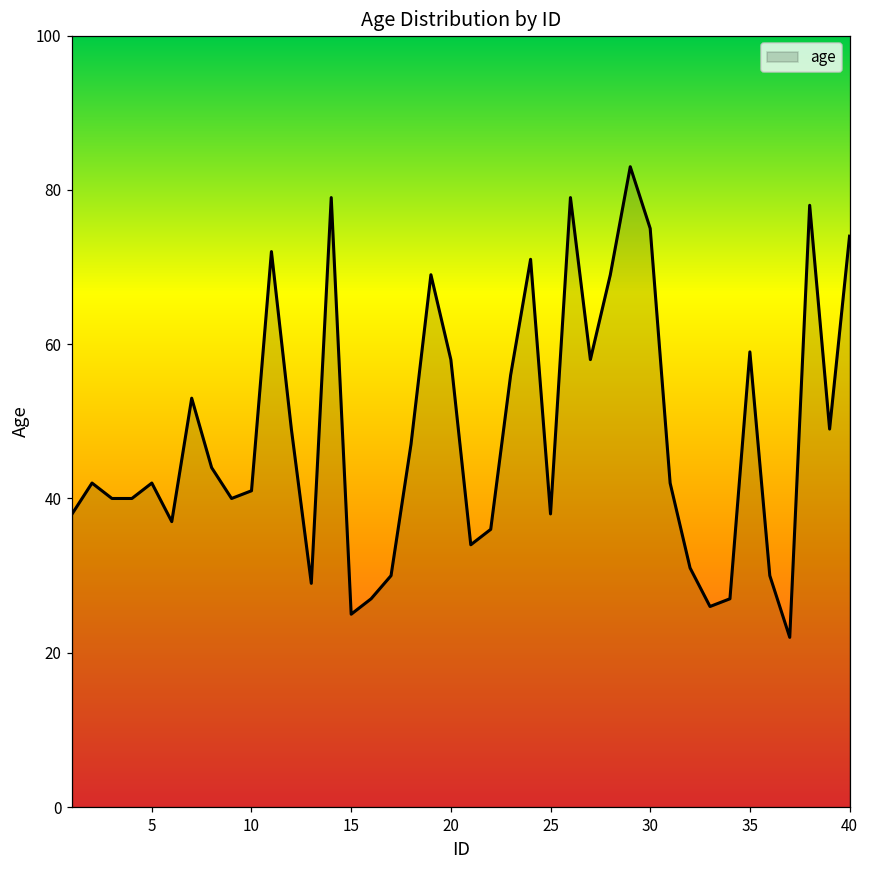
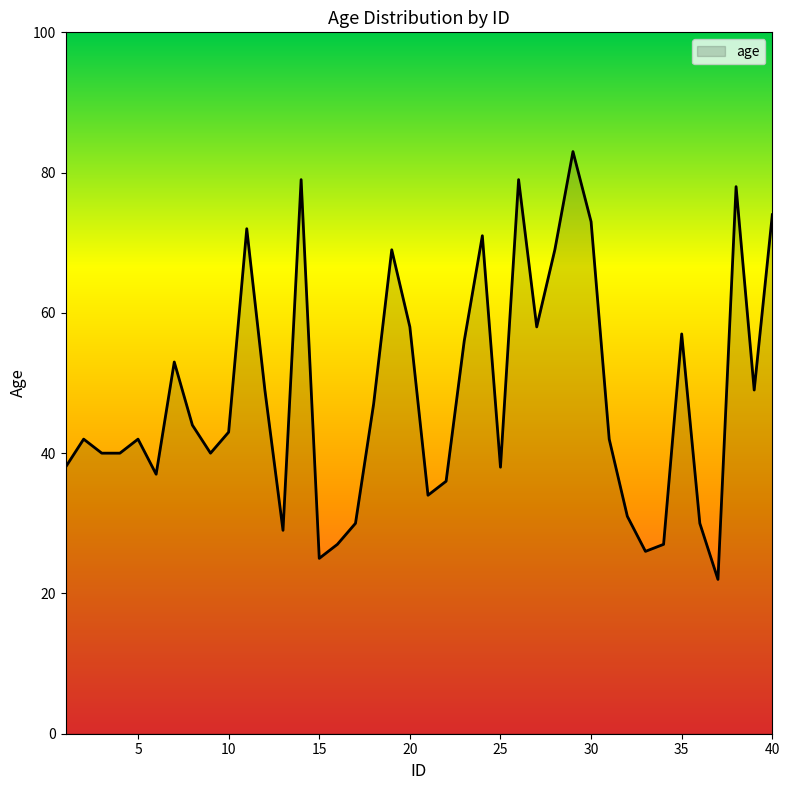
10: 41 -> 43
30: 75 -> 73
35: 59 -> 57
